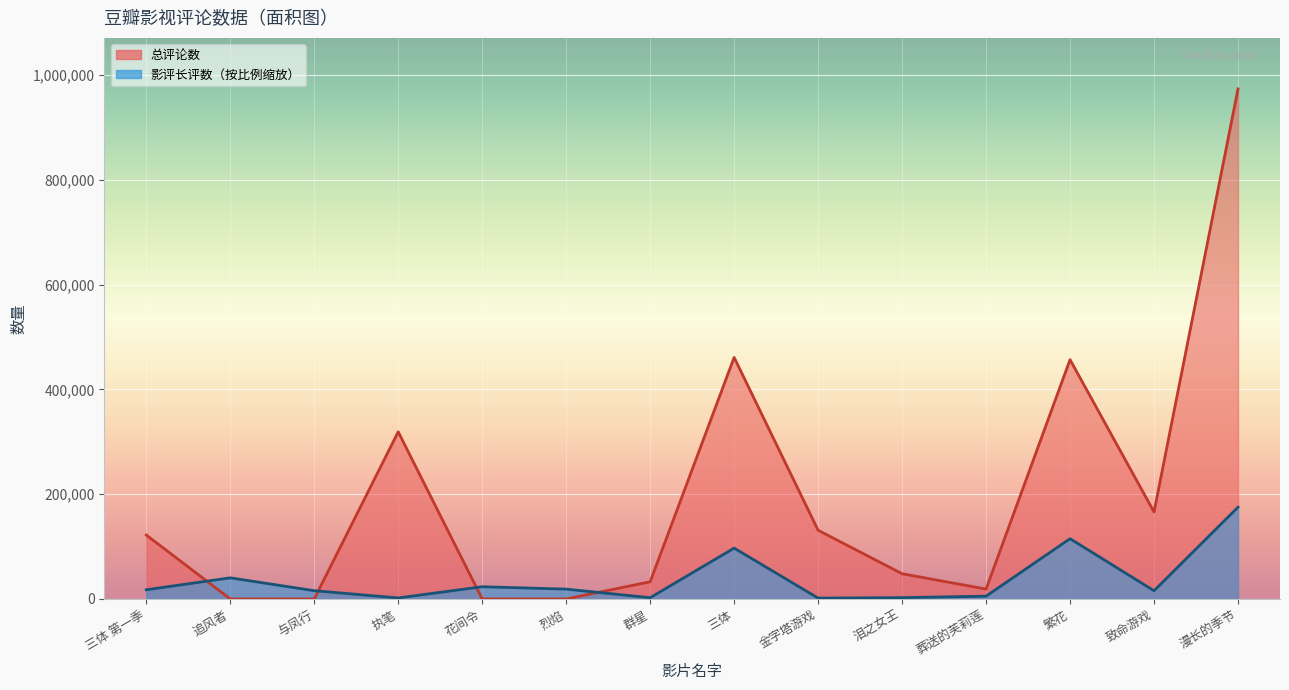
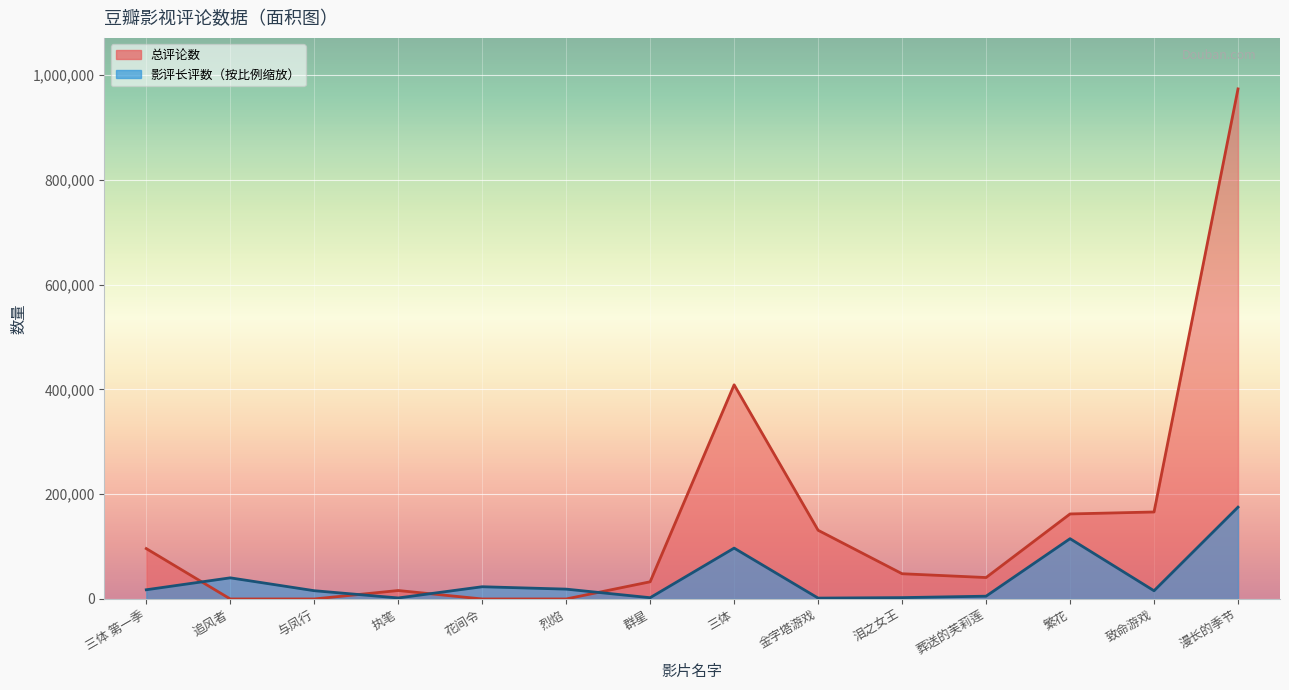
总评论数, 三体 第一季: 120,000 -> 100,000
总评论数, 执笔: 320,000 -> 20,000
总评论数, 三体: 460,000 -> 410,000
总评论数, 葬送的芙莉莲: 20,000 -> 40,000
总评论数, 繁花: 460,000 -> 160,000
